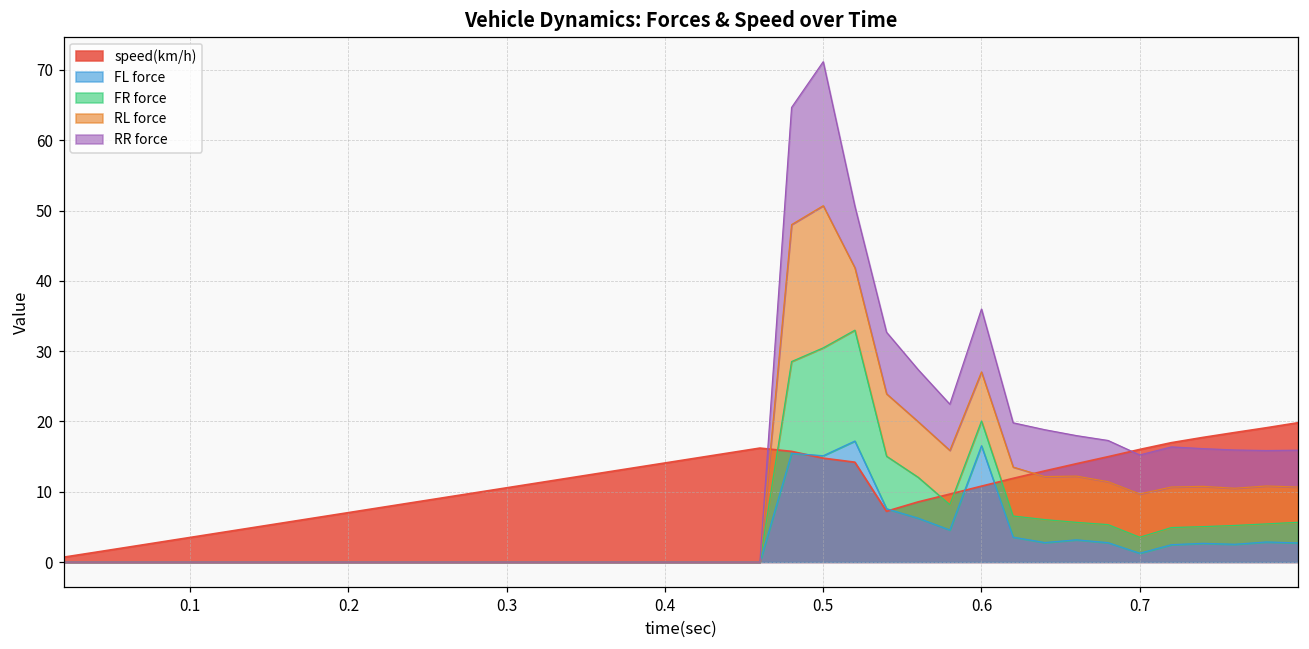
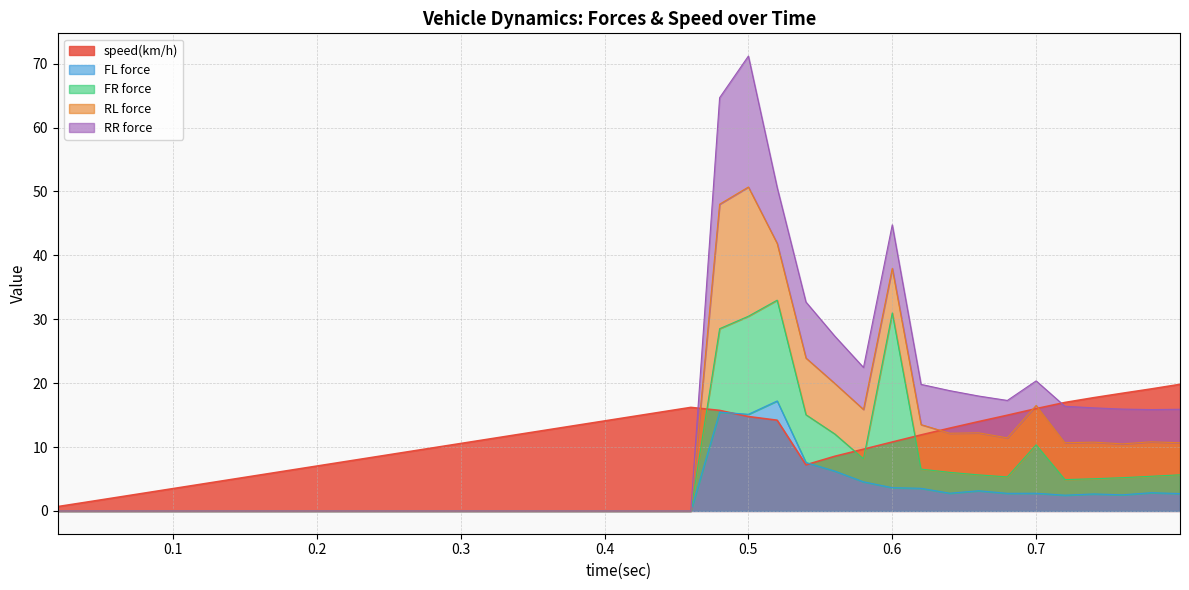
FL force, 0.6: 17 -> 4
FR force, 0.6: 4 -> 27
RR force, 0.6: 9 -> 7
FL force, 0.7: 1 -> 3
FR force, 0.7: 2 -> 8
RR force, 0.7: 6 -> 4
